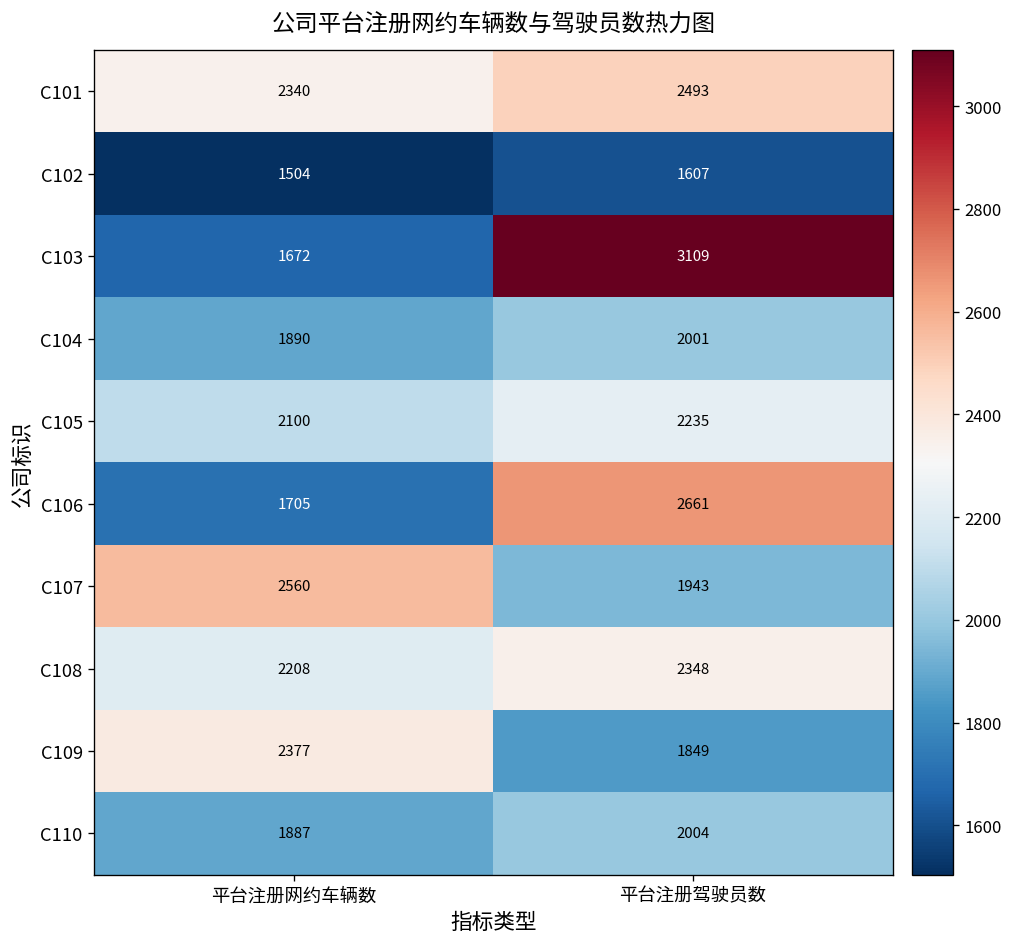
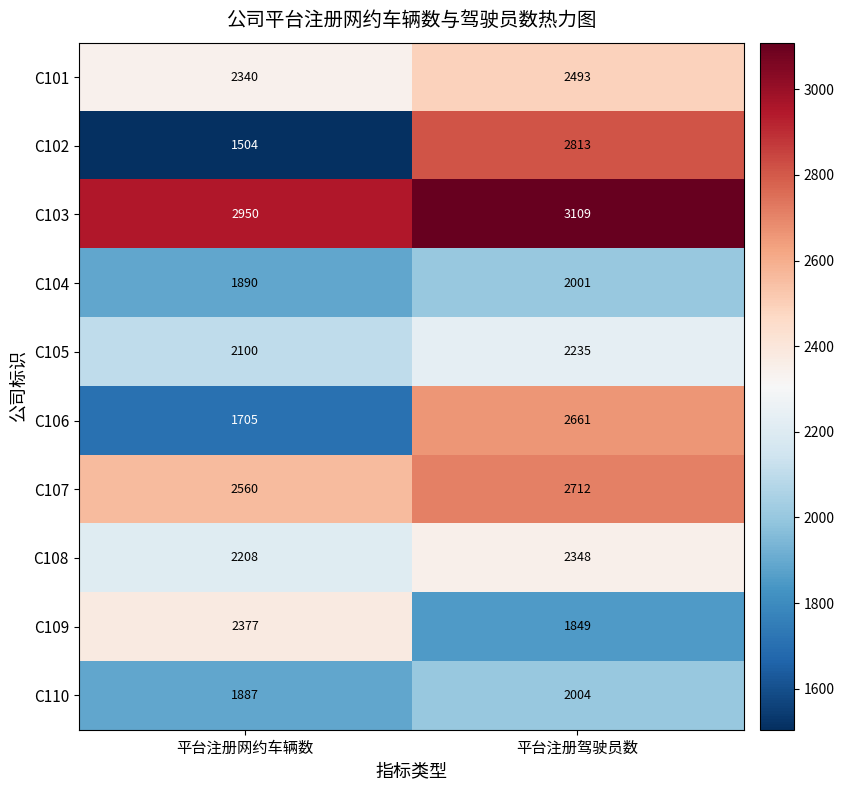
C102, 平台注册驾驶员数: 1607 -> 2813
C103, 平台注册网约车辆数: 1672 -> 2950
C107, 平台注册驾驶员数: 1943 -> 2712
